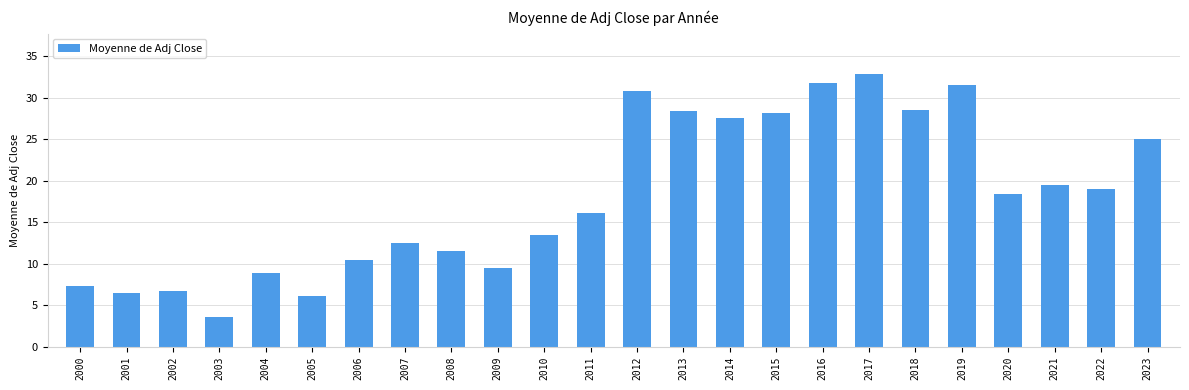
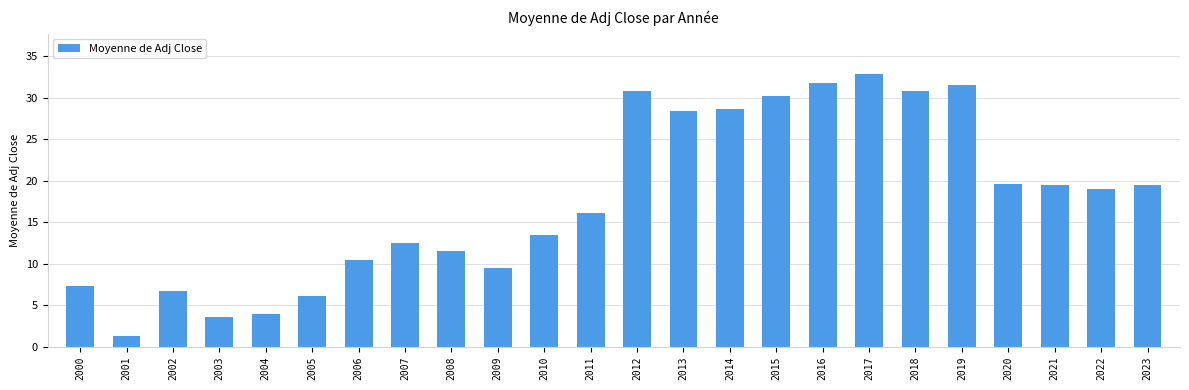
2001: 7 -> 1
2004: 9 -> 4
2014: 28 -> 29
2015: 28 -> 30
2018: 29 -> 31
2020: 18 -> 20
2023: 25 -> 19
